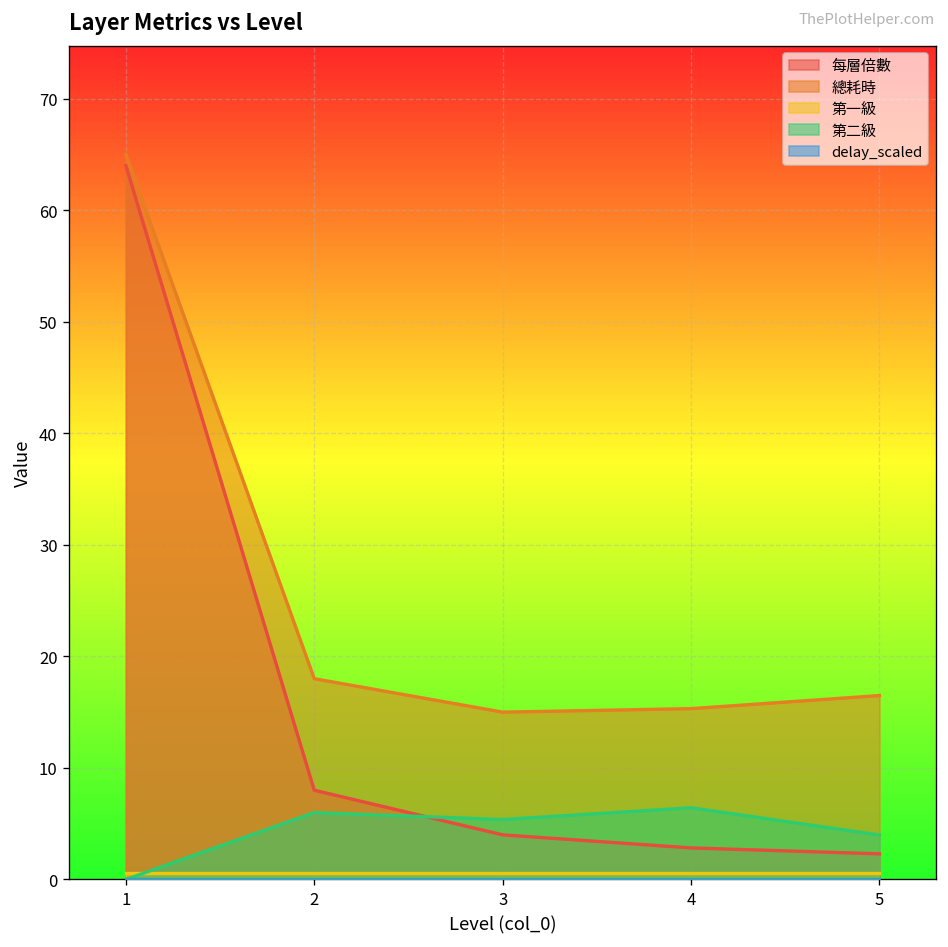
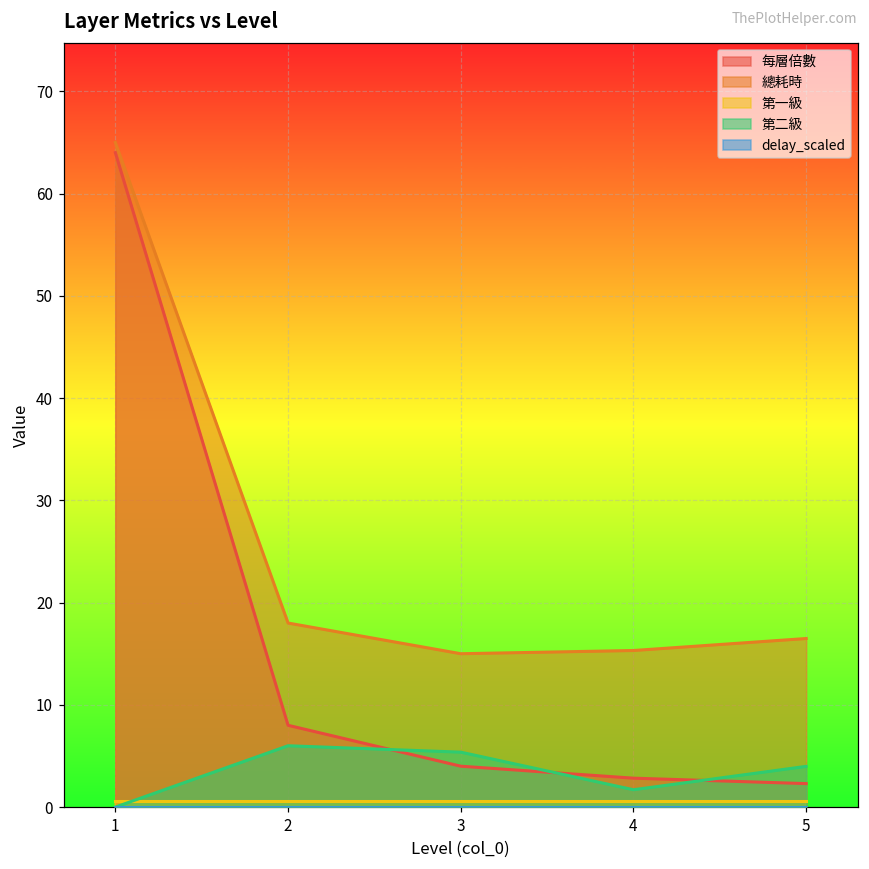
第二級, 4: 6 -> 2
